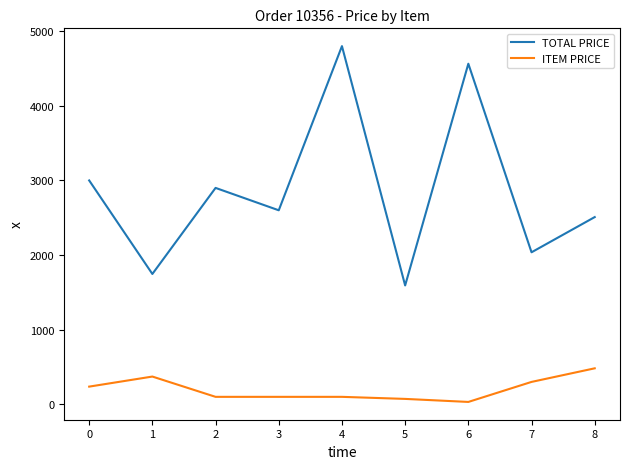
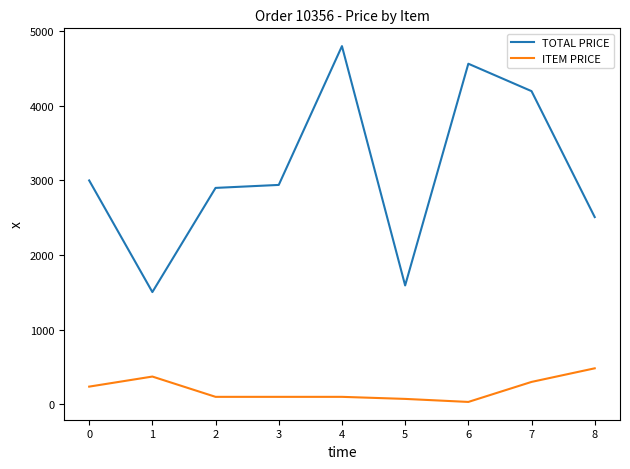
TOTAL PRICE, 1: 1700 -> 1500
TOTAL PRICE, 3: 2600 -> 2900
TOTAL PRICE, 7: 2000 -> 4200
